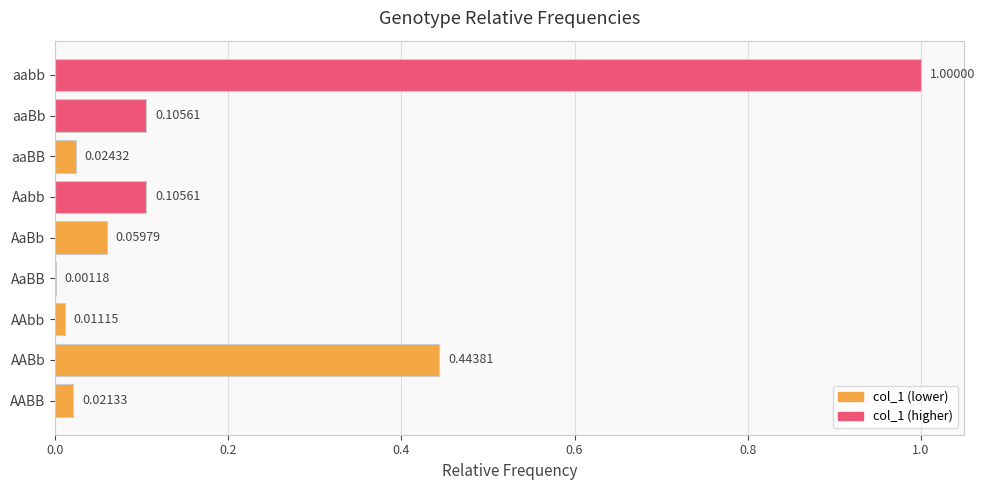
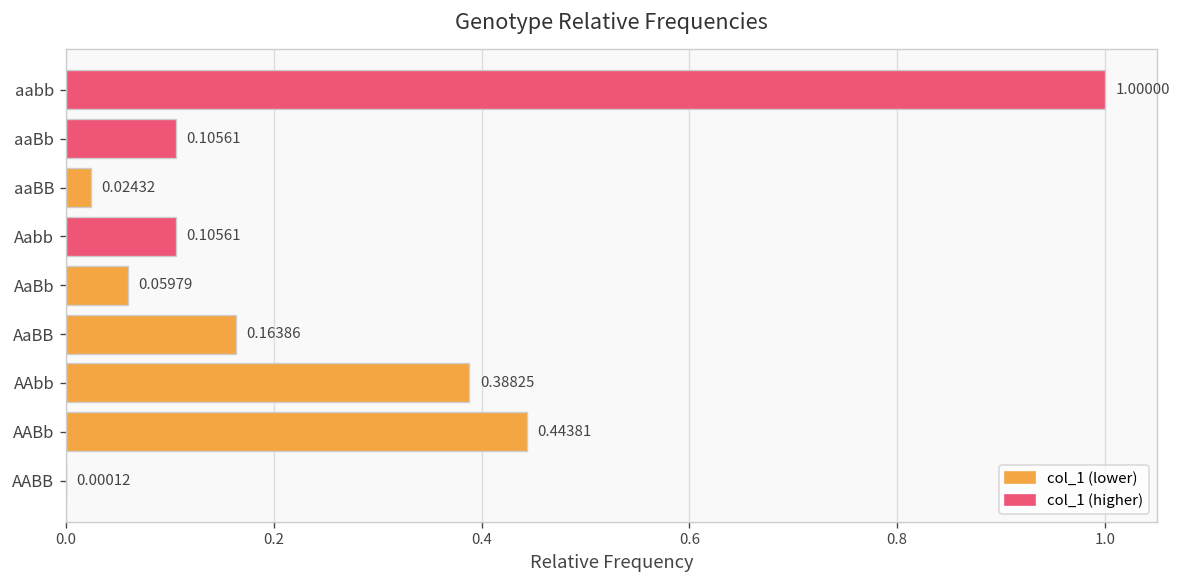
AaBB: 0.00118 -> 0.16386
AAbb: 0.01115 -> 0.38825
AABB: 0.02133 -> 0.00012
